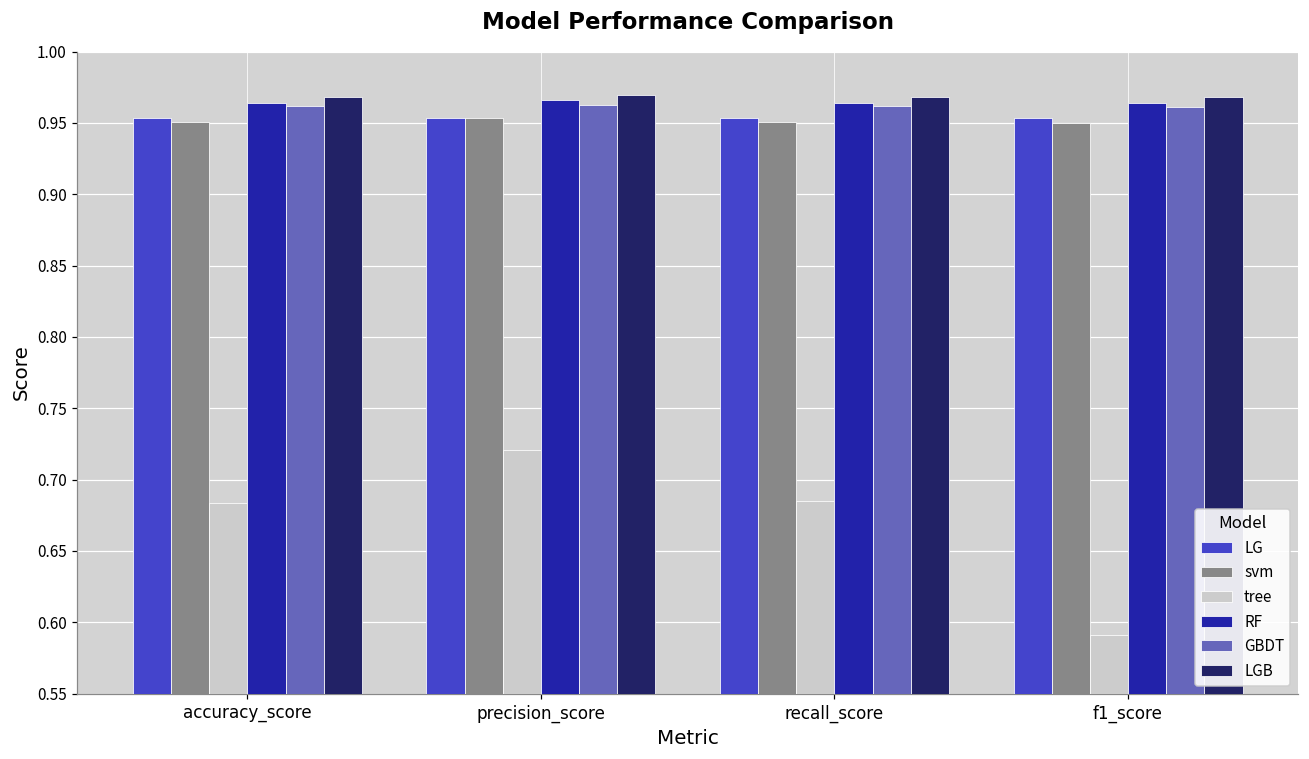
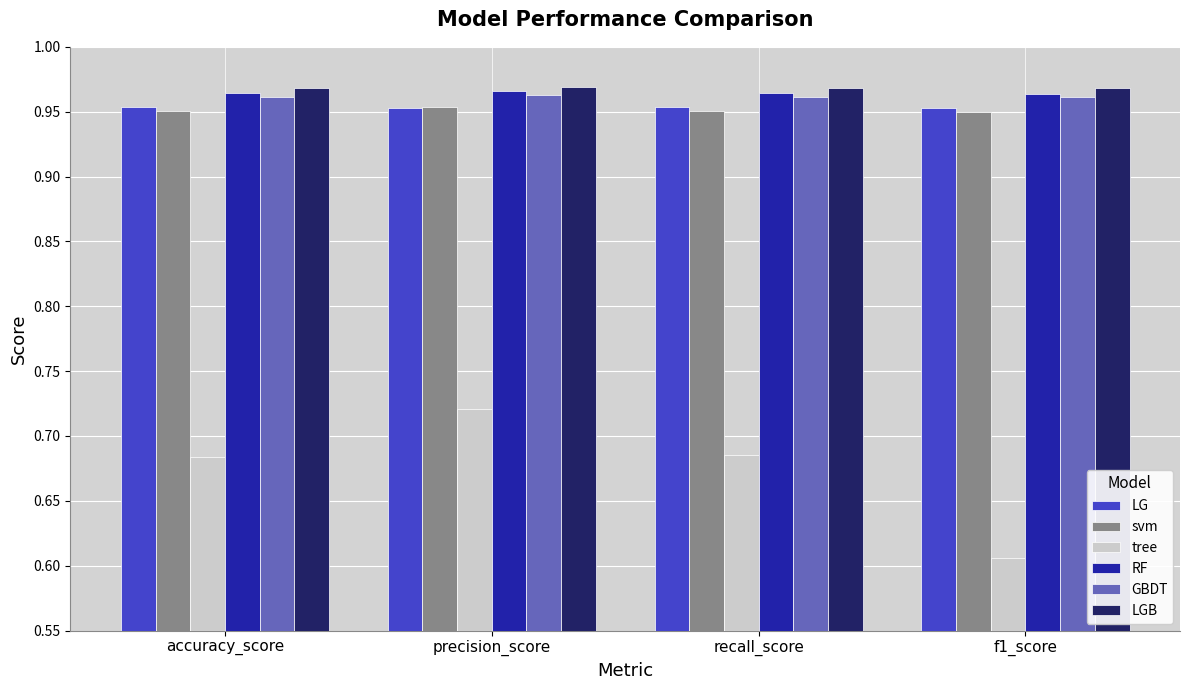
tree, f1_score: 0.591 -> 0.606
